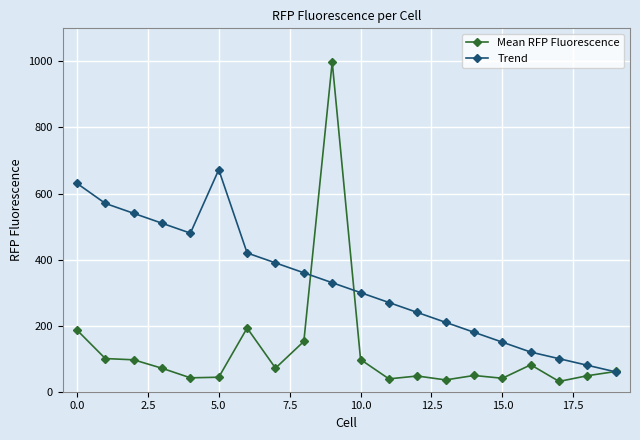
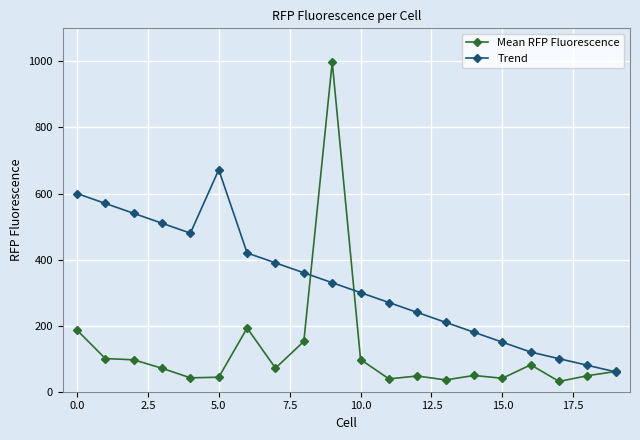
Trend, 0.0: 630 -> 600
